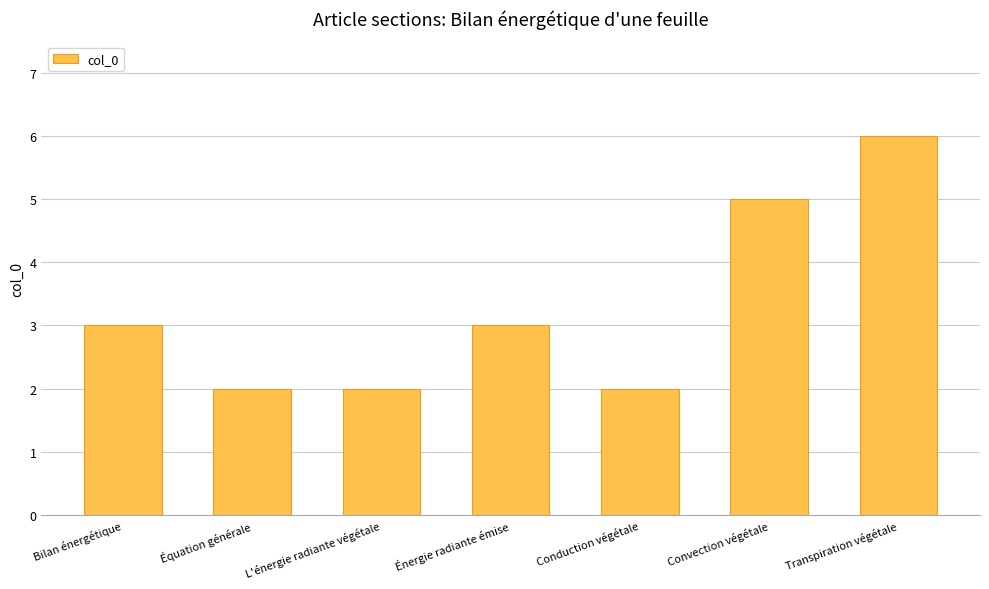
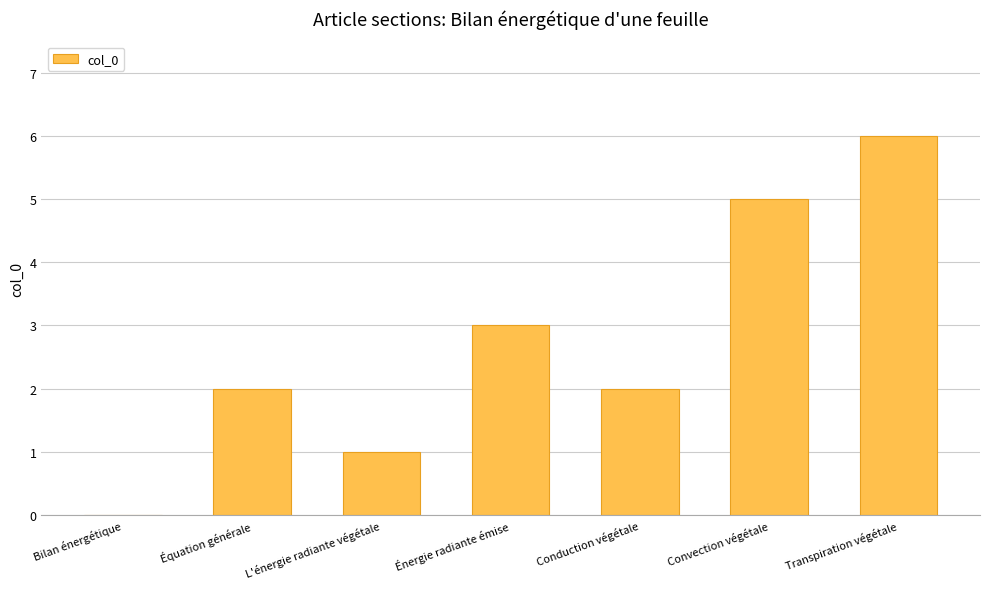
Bilan énergétique: 3 -> 0
L'énergie radiante végétale: 2 -> 1
